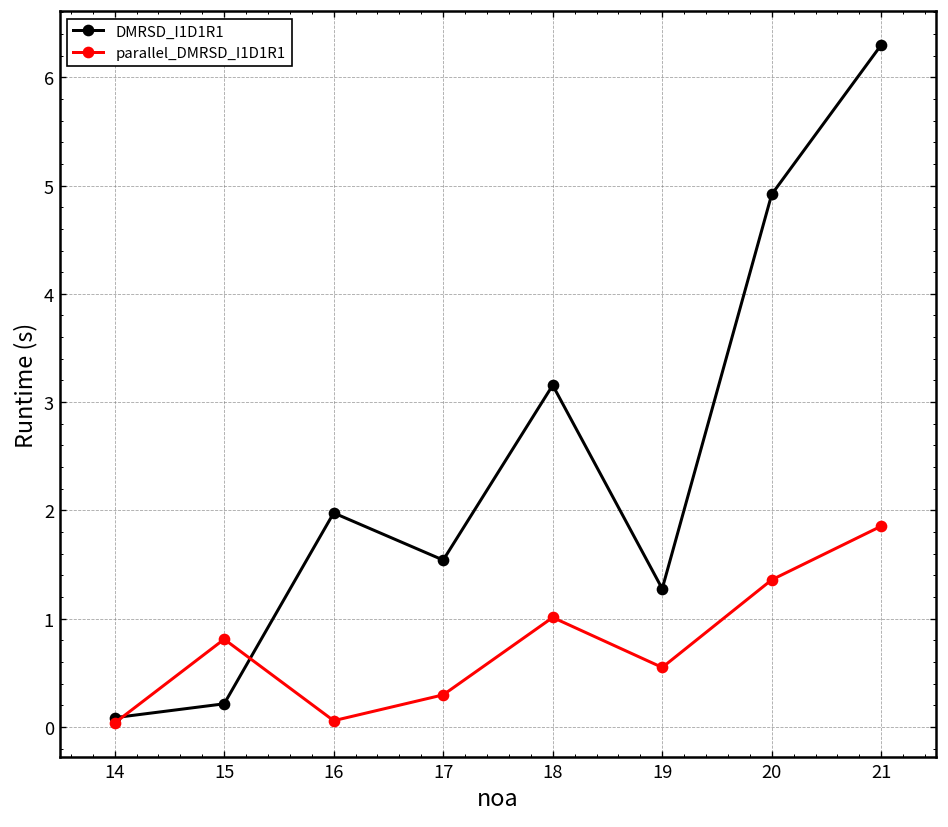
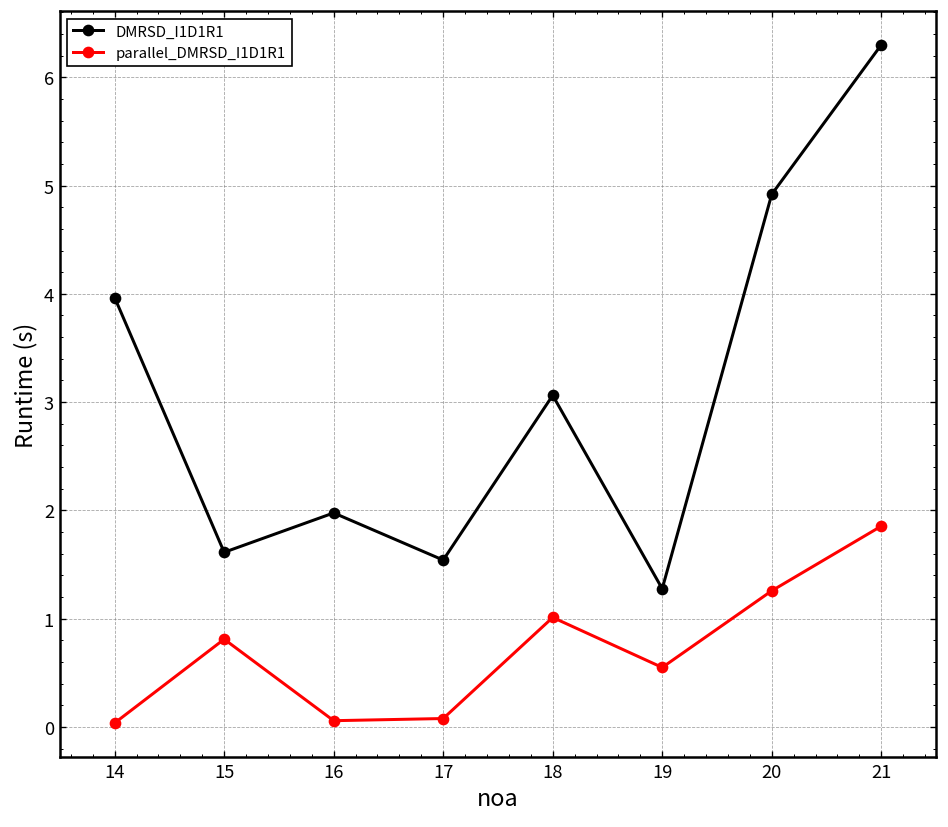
DMRSD_I1D1R1, 14: 0.1 -> 4.0
DMRSD_I1D1R1, 15: 0.2 -> 1.6
parallel_DMRSD_I1D1R1, 17: 0.3 -> 0.1
DMRSD_I1D1R1, 18: 3.2 -> 3.1
parallel_DMRSD_I1D1R1, 20: 1.4 -> 1.3
